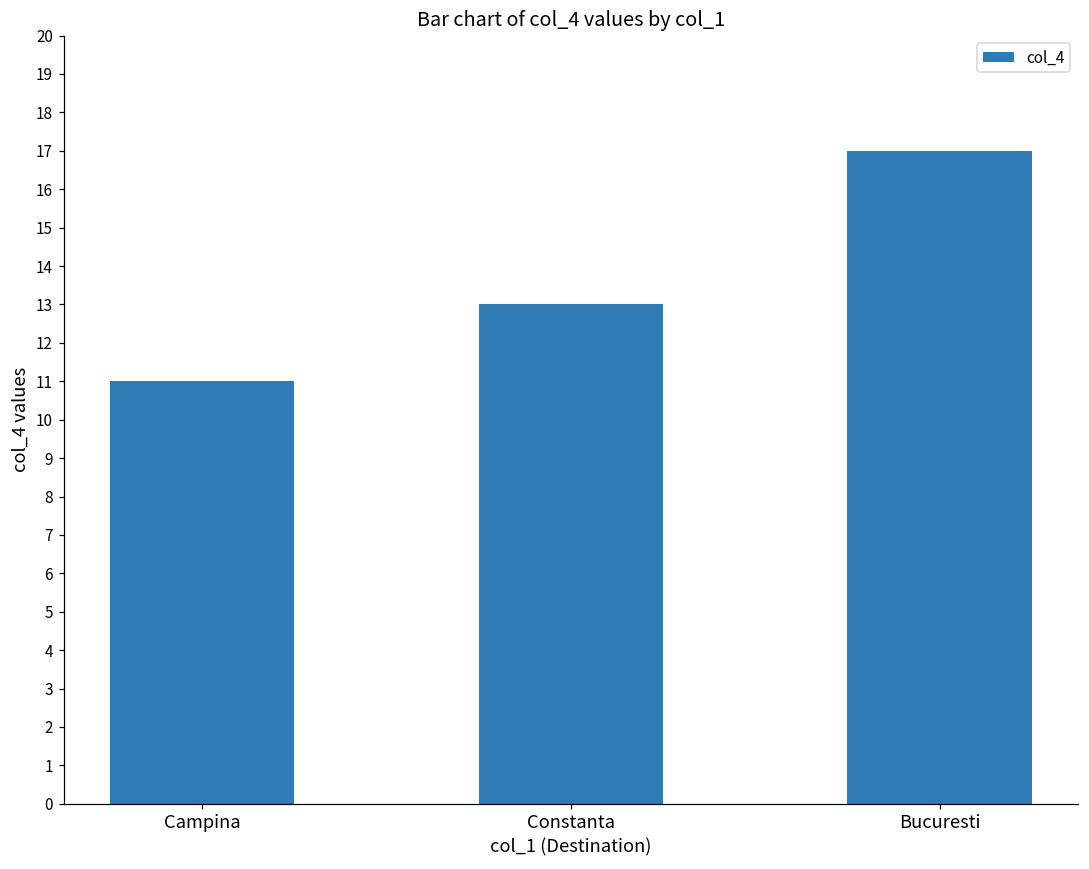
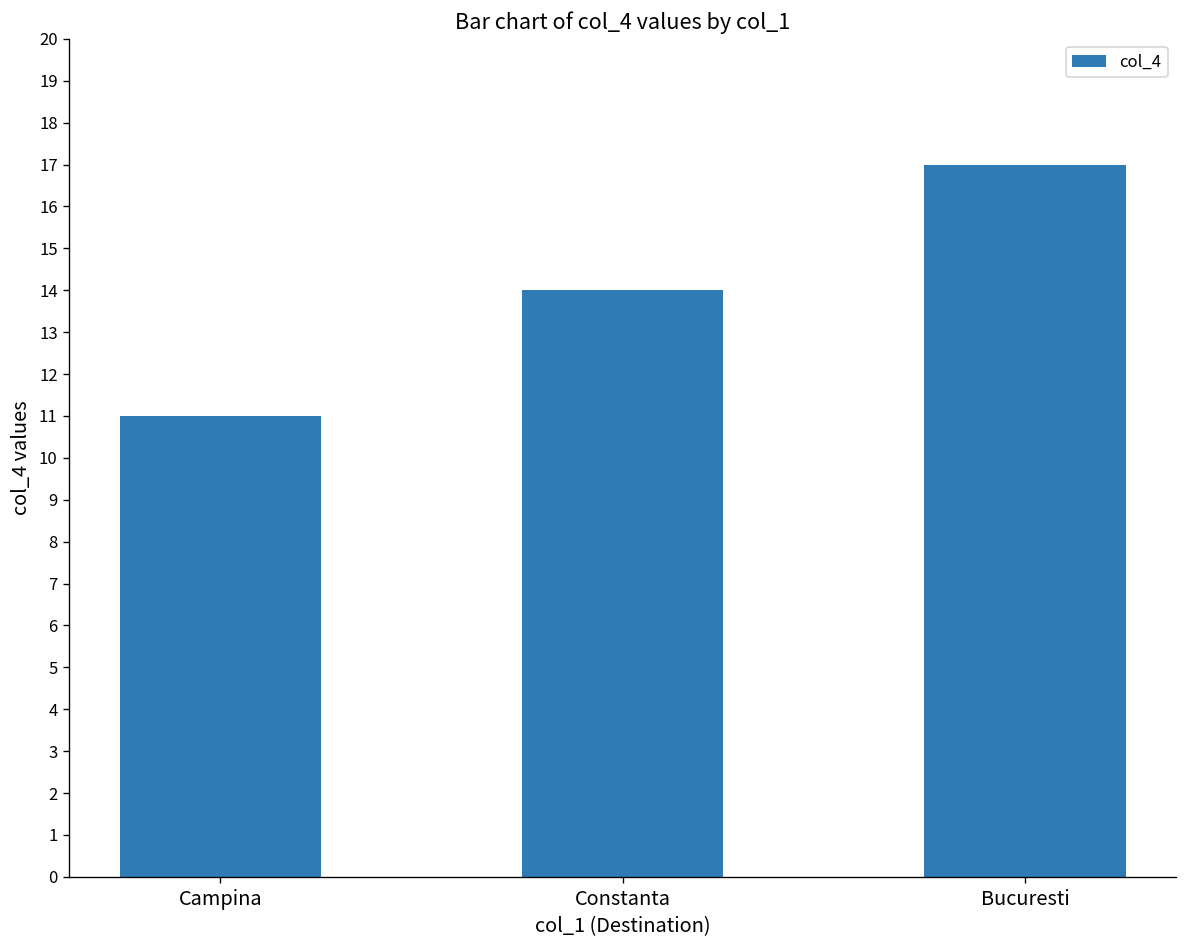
Constanta: 13 -> 14
